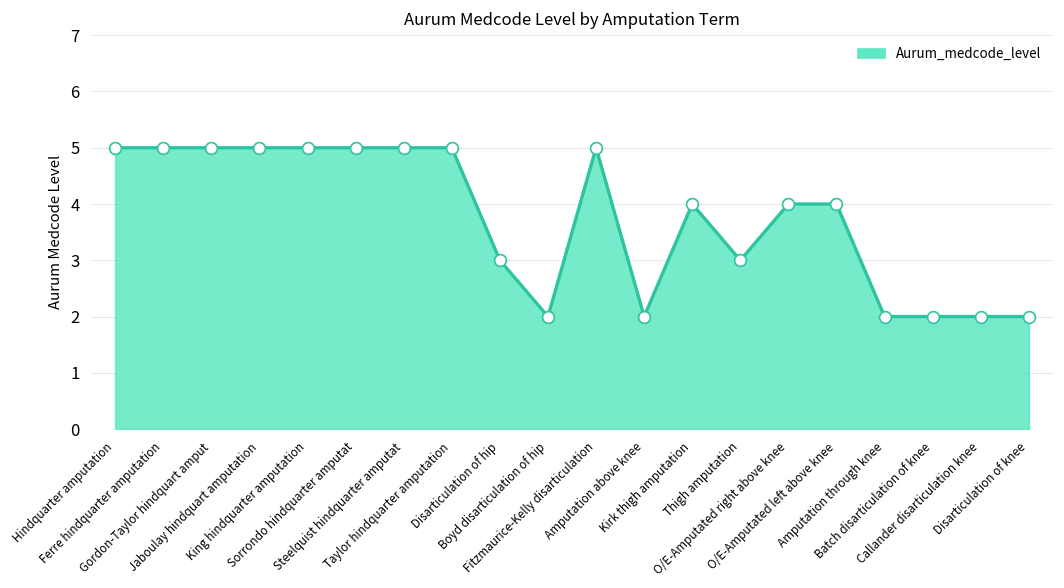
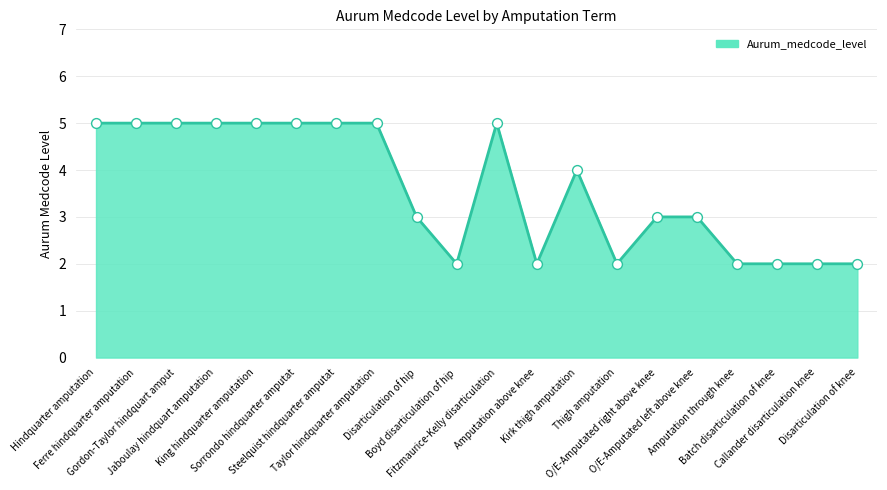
Thigh amputation: 3 -> 2
O/E-Amputated right above knee: 4 -> 3
O/E-Amputated left above knee: 4 -> 3
